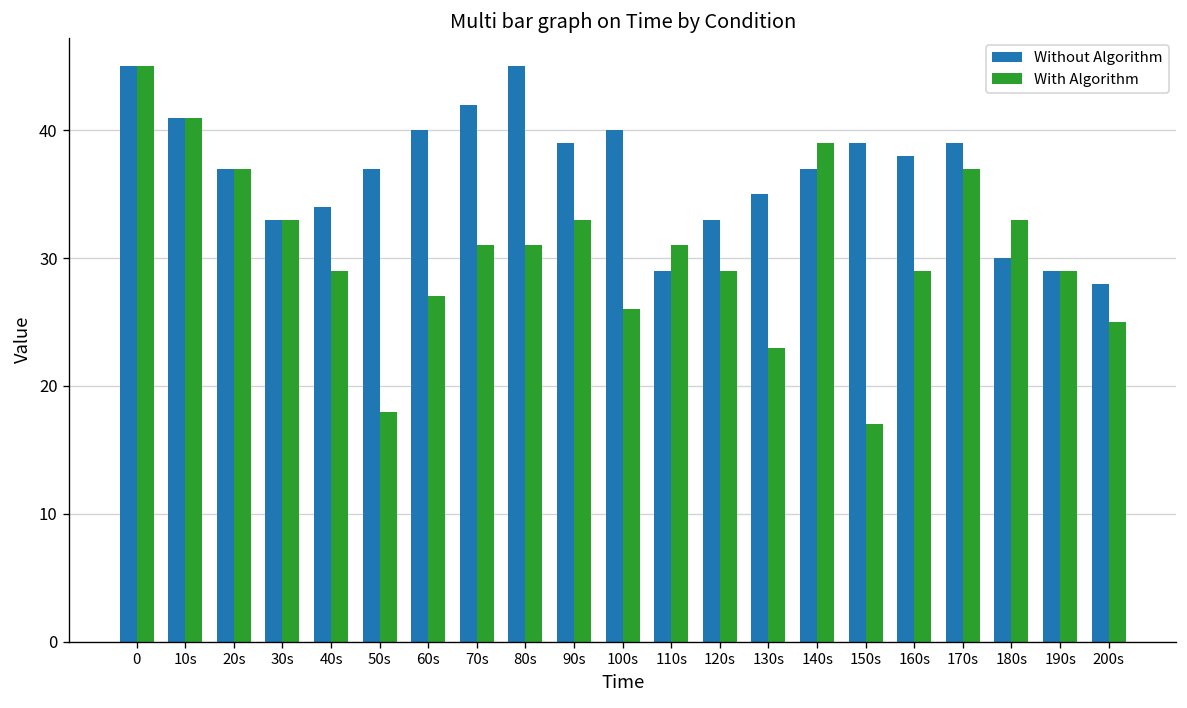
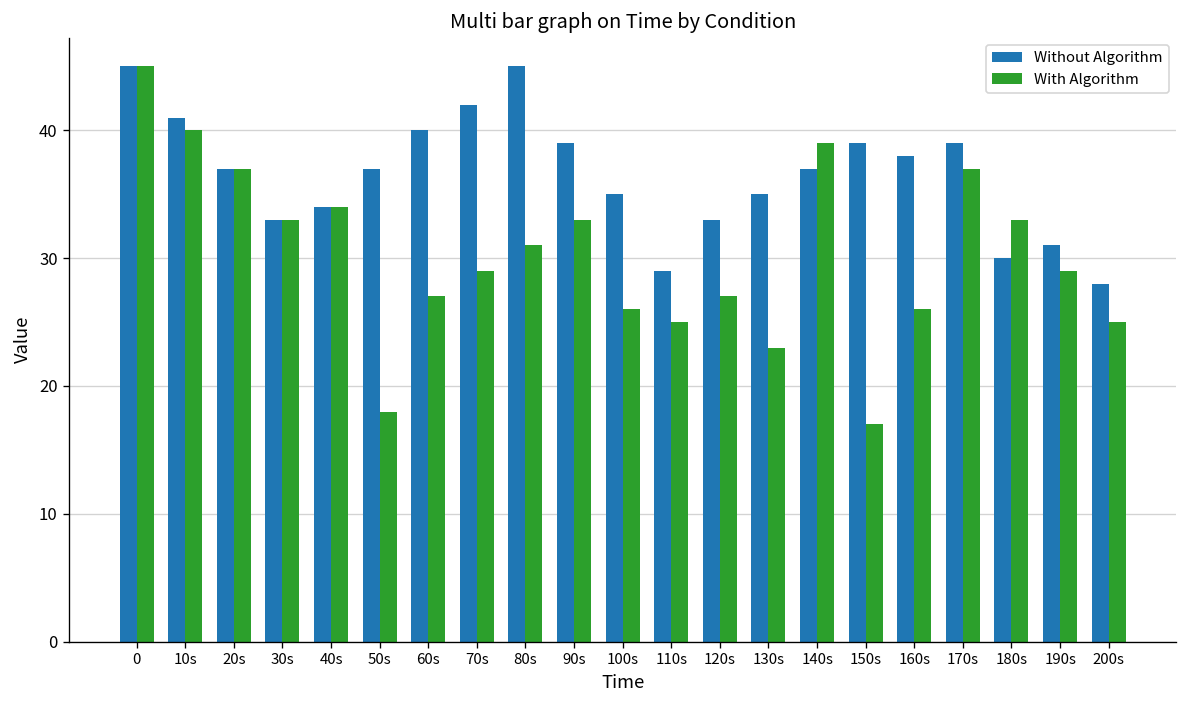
With Algorithm, 10s: 41 -> 40
With Algorithm, 40s: 29 -> 34
With Algorithm, 70s: 31 -> 29
Without Algorithm, 100s: 40 -> 35
With Algorithm, 110s: 31 -> 25
With Algorithm, 120s: 29 -> 27
With Algorithm, 160s: 29 -> 26
Without Algorithm, 190s: 29 -> 31
